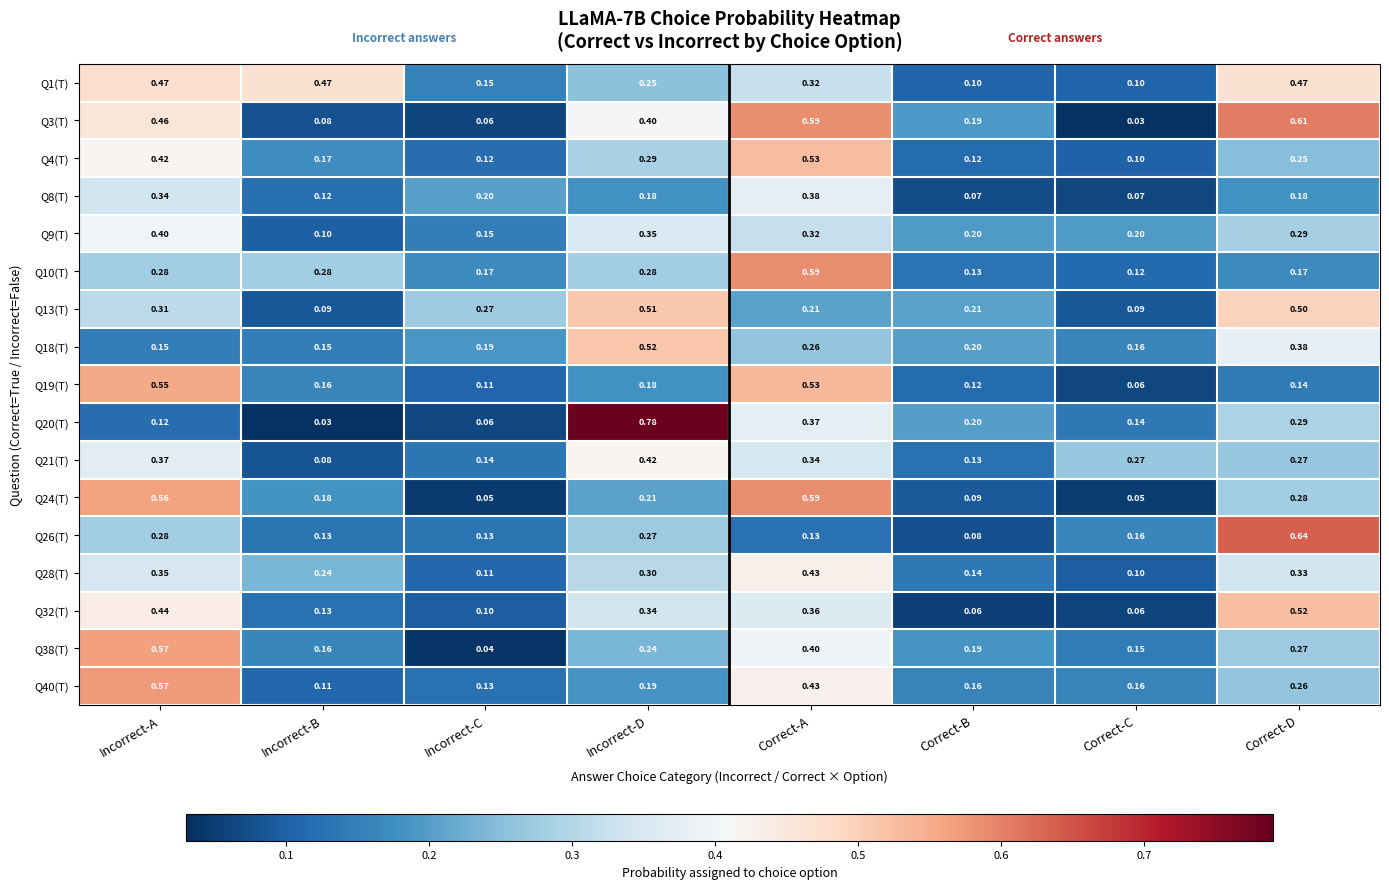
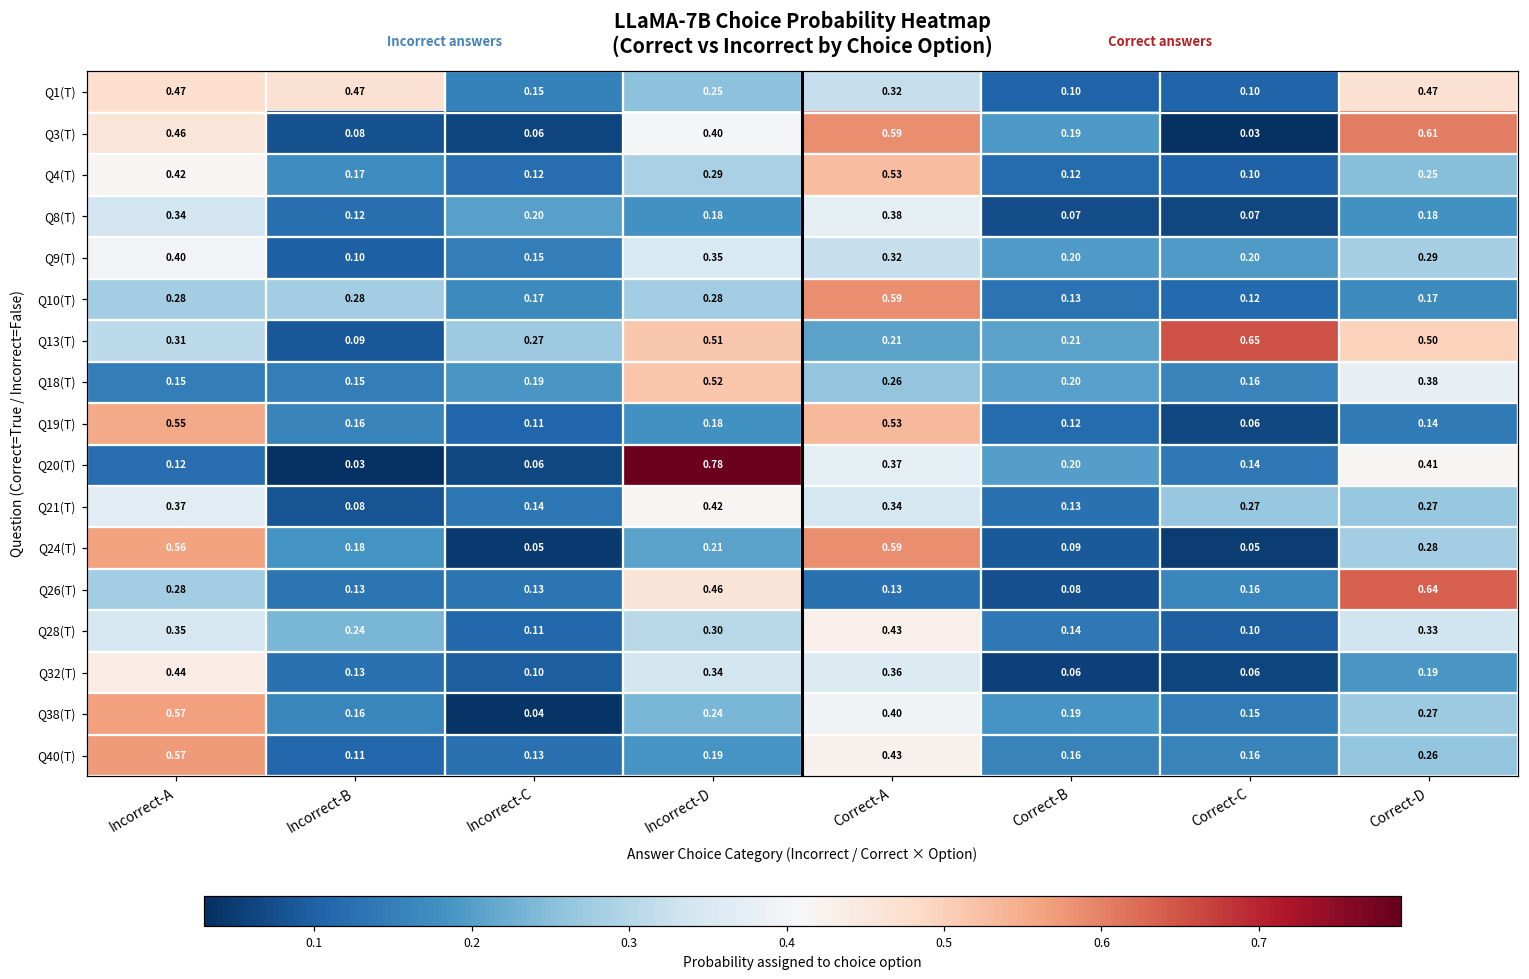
Q13(T), Correct-C: 0.09 -> 0.65
Q20(T), Correct-D: 0.29 -> 0.41
Q26(T), Incorrect-D: 0.27 -> 0.46
Q32(T), Correct-D: 0.52 -> 0.19
